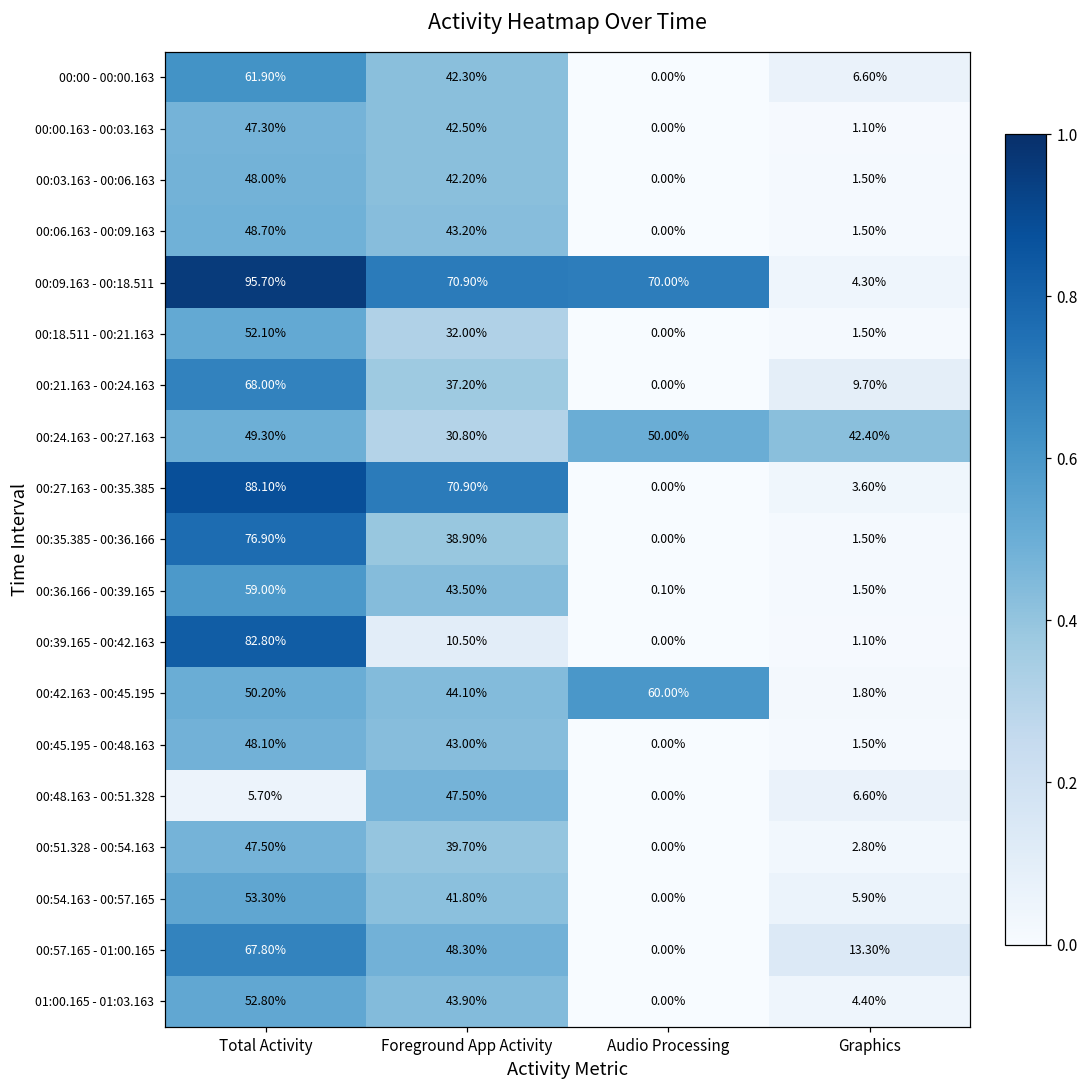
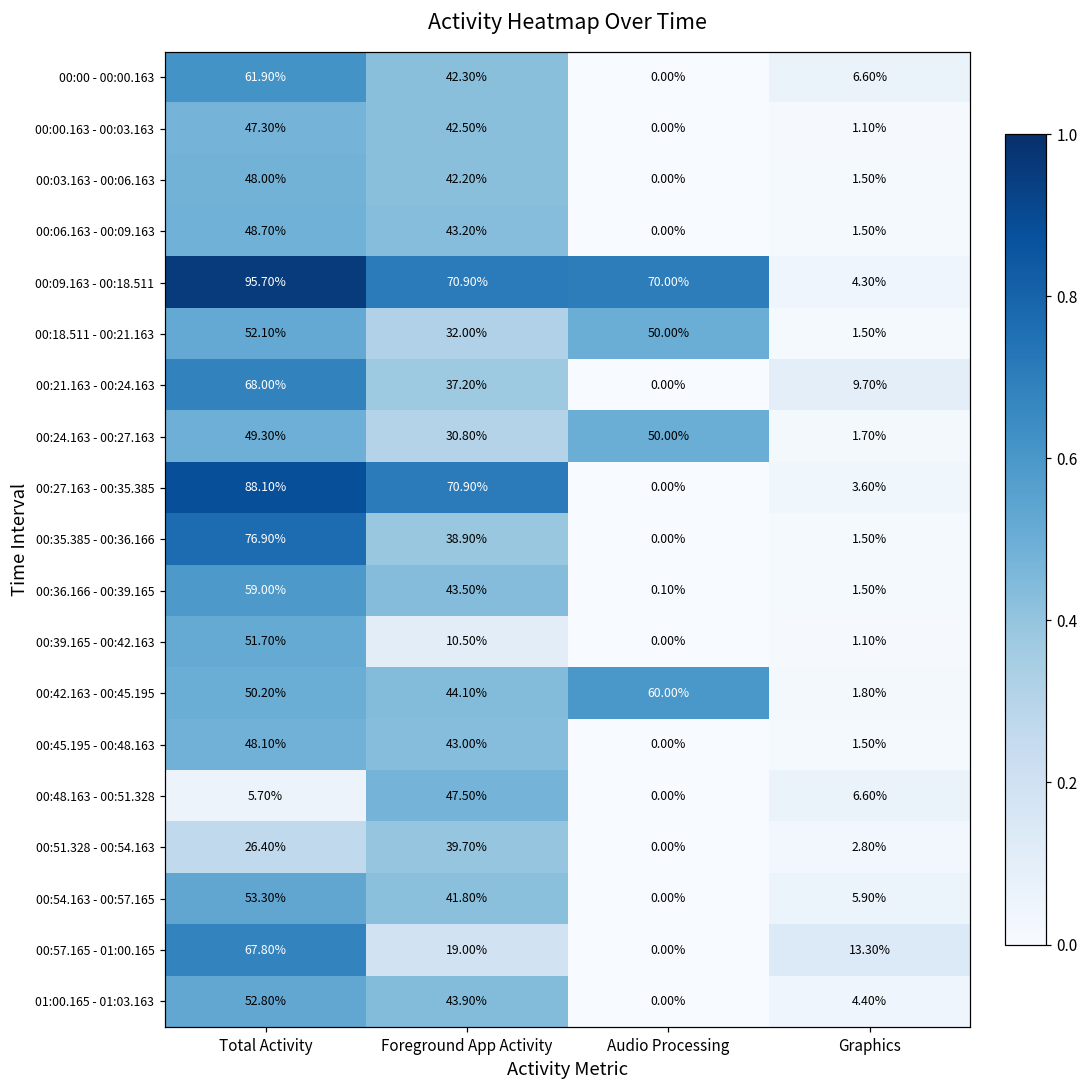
00:18.511 - 00:21.163, Audio Processing: 0.00% -> 50.00%
00:24.163 - 00:27.163, Graphics: 42.40% -> 1.70%
00:39.165 - 00:42.163, Total Activity: 82.80% -> 51.70%
00:51.328 - 00:54.163, Total Activity: 47.50% -> 26.40%
00:57.165 - 01:00.165, Foreground App Activity: 48.30% -> 19.00%
